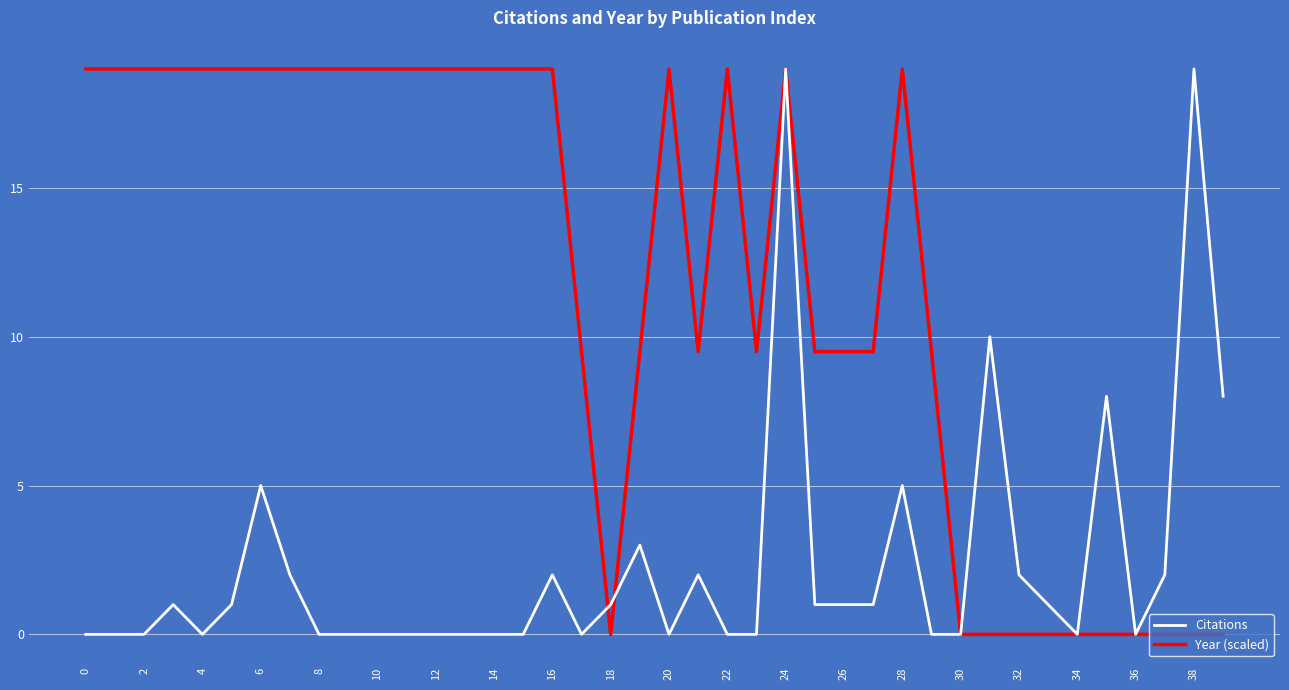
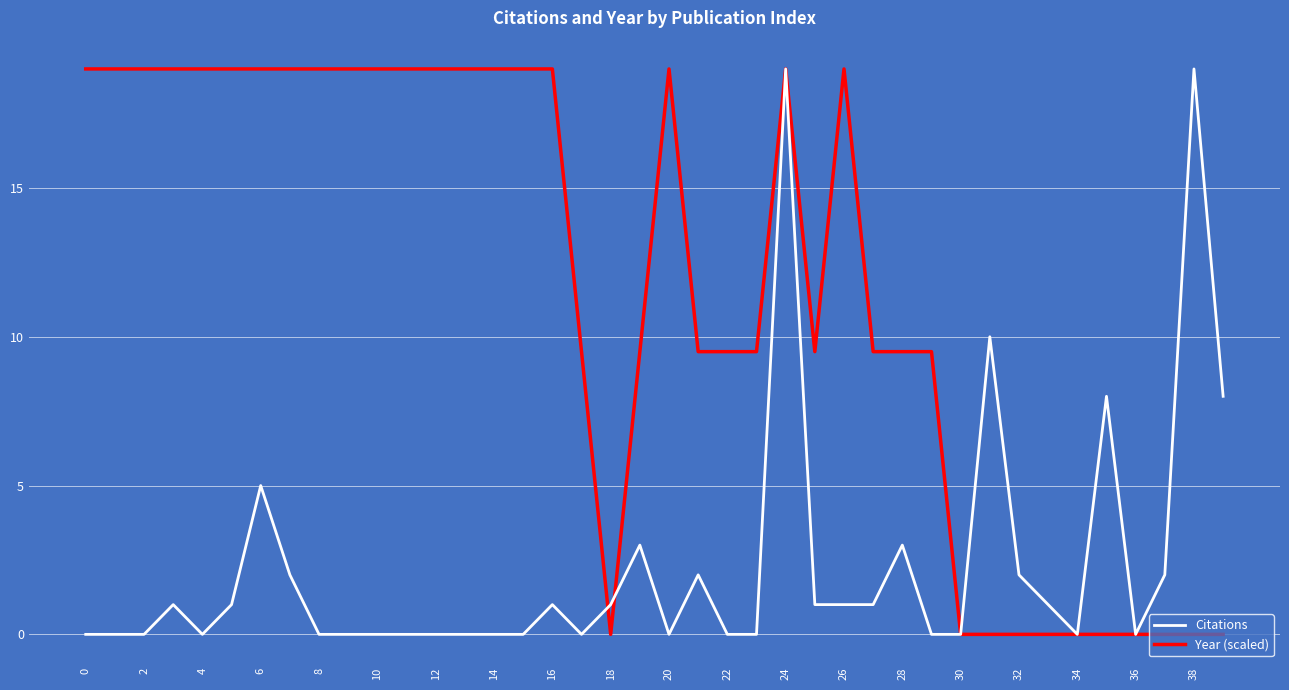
Citations, 16: 2 -> 1
Year (scaled), 22: 19.0 -> 9.5
Year (scaled), 26: 9.5 -> 19.0
Citations, 28: 5 -> 3
Year (scaled), 28: 19.0 -> 9.5
